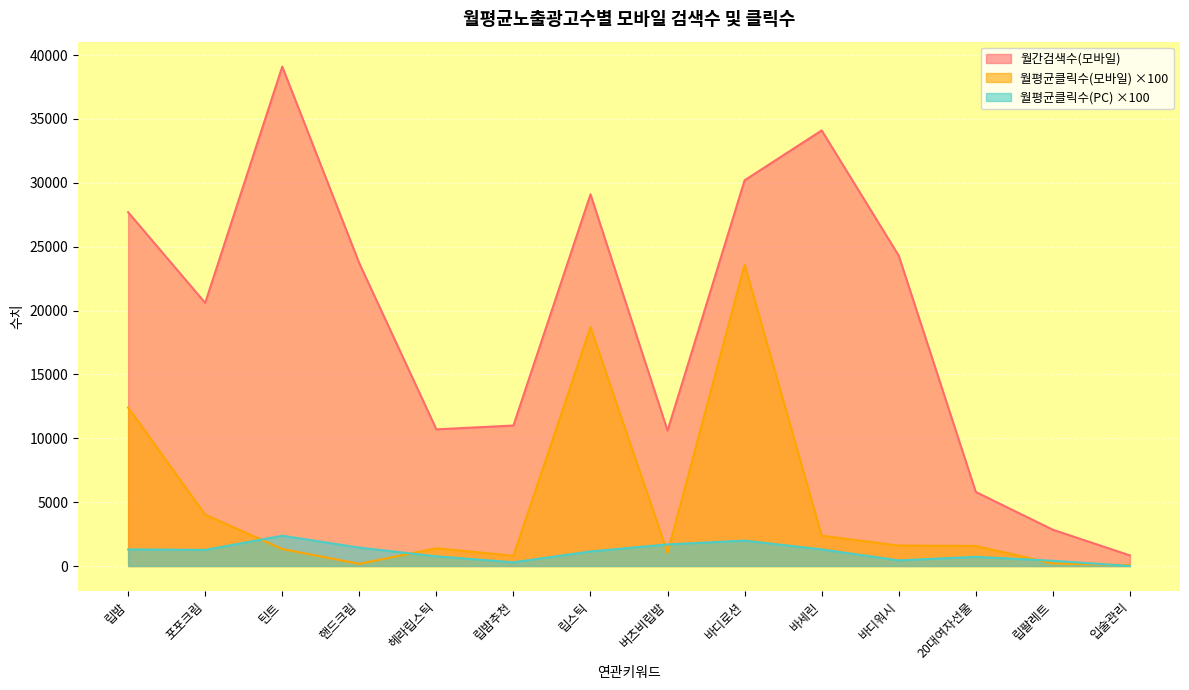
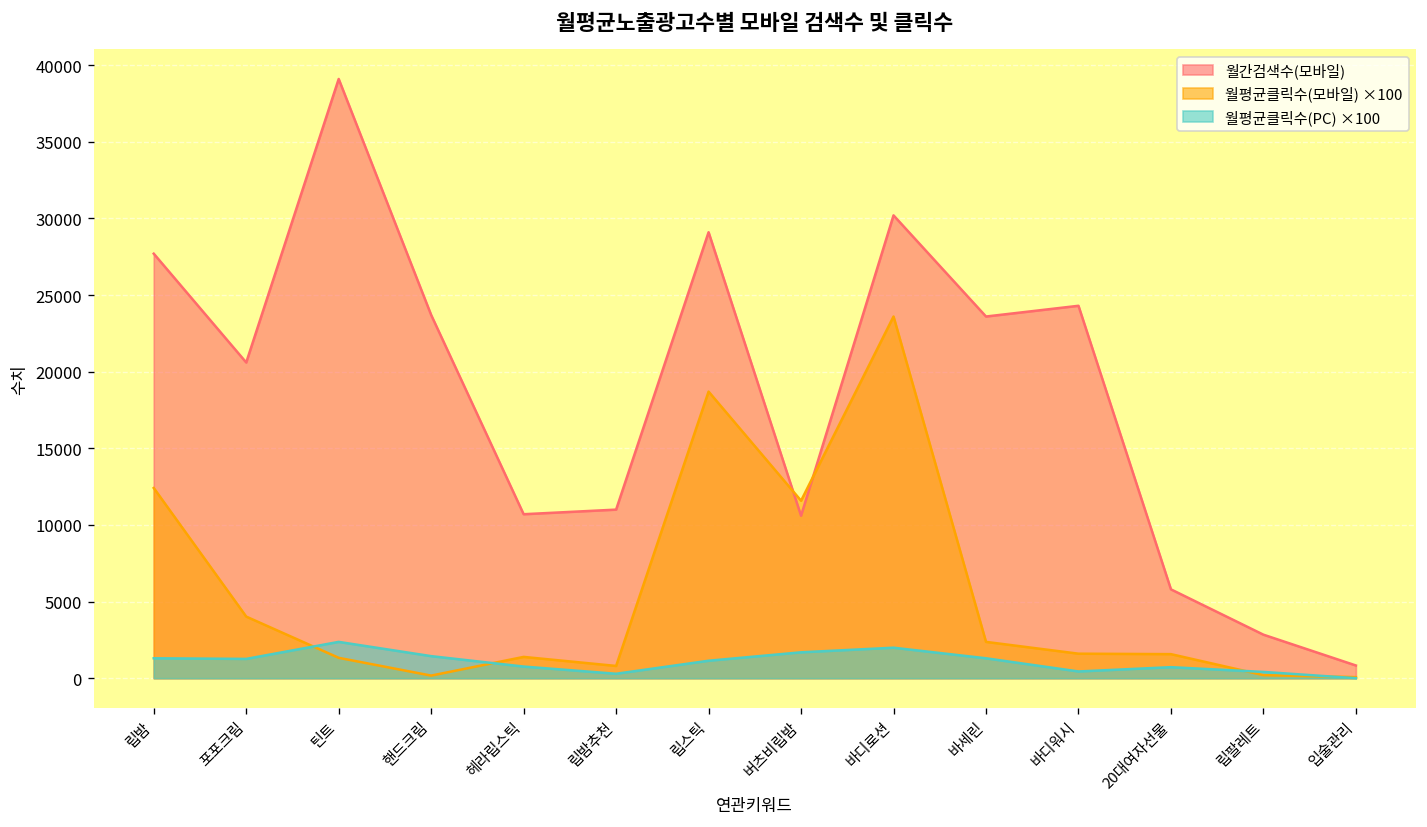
월평균클릭수(모바일) ×100, 버츠비립밤: 1000 -> 11600
월간검색수(모바일), 바세린: 34100 -> 23600
